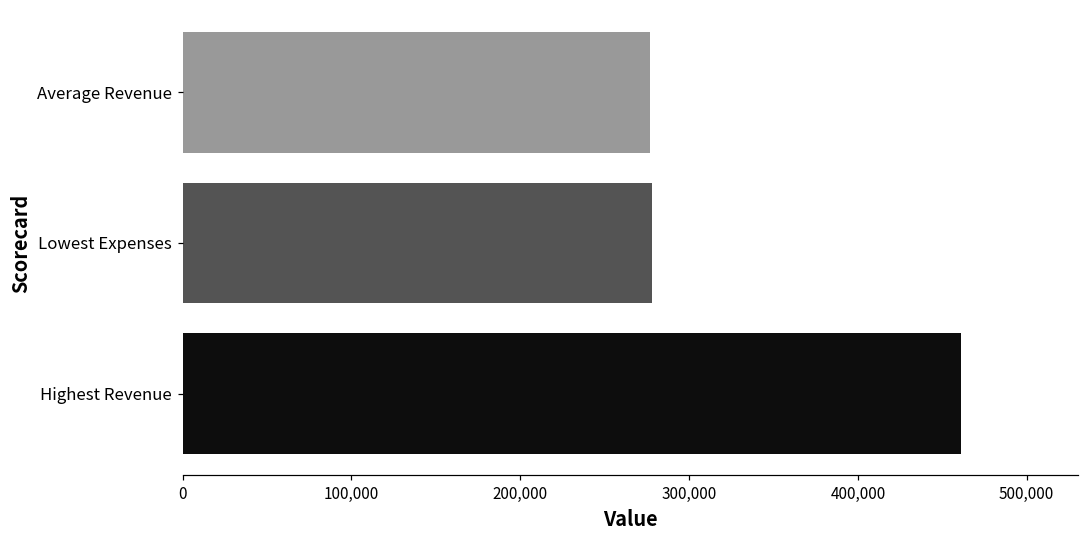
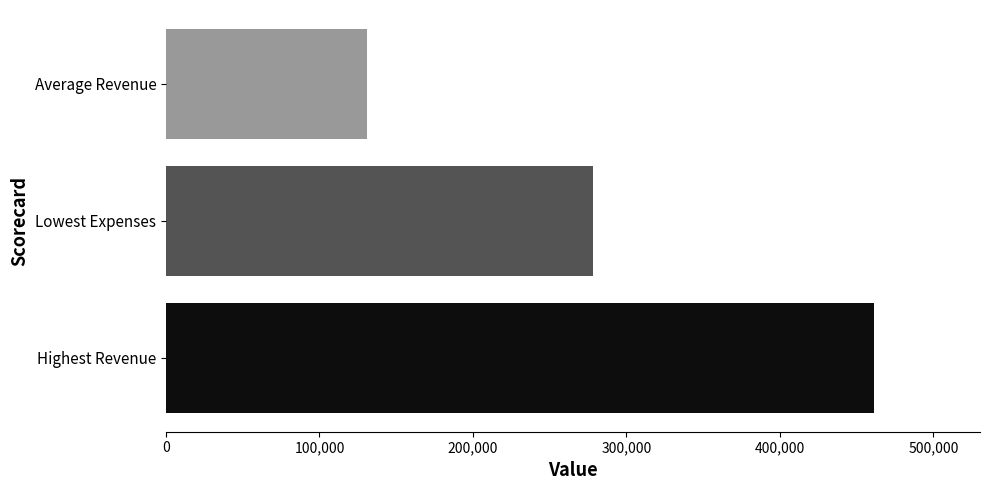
Average Revenue: 277,000 -> 131,000
